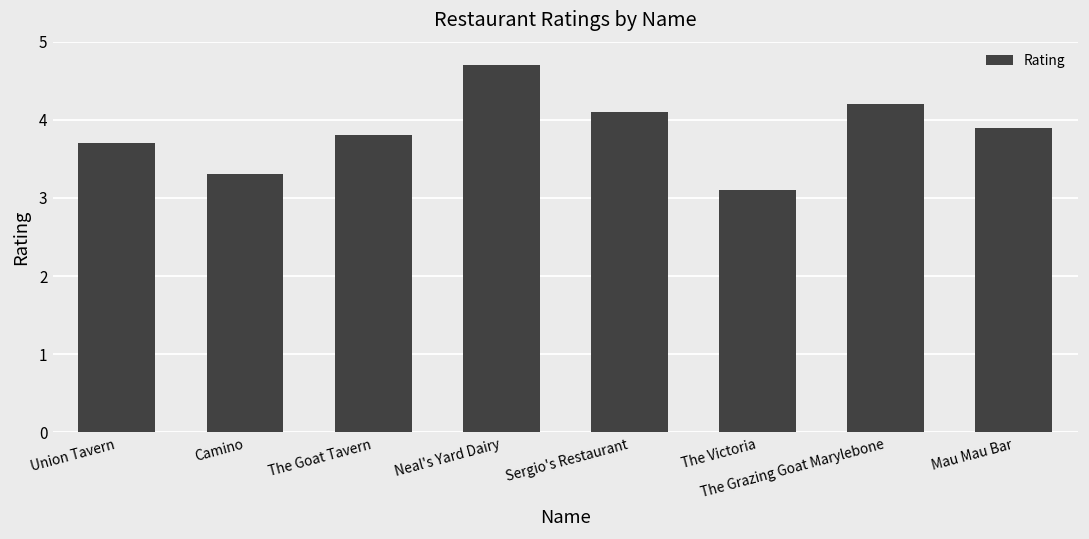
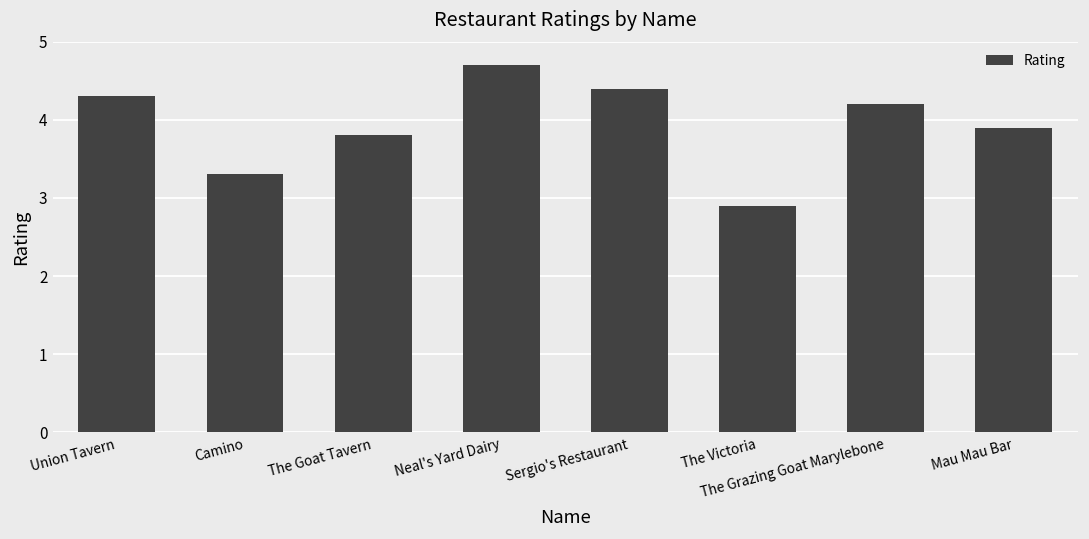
Union Tavern: 3.7 -> 4.3
Sergio's Restaurant: 4.1 -> 4.4
The Victoria: 3.1 -> 2.9
